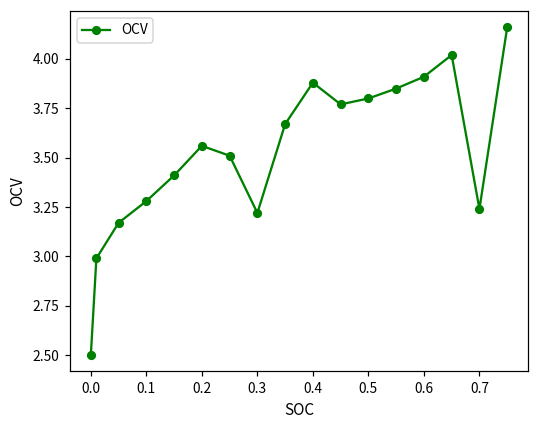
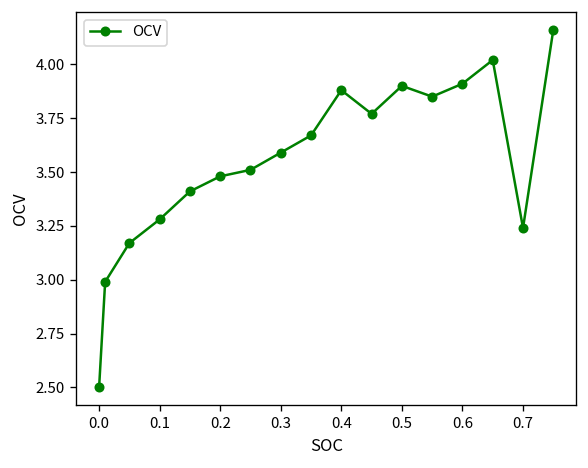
0.2: 3.56 -> 3.48
0.3: 3.22 -> 3.59
0.5: 3.8 -> 3.9
